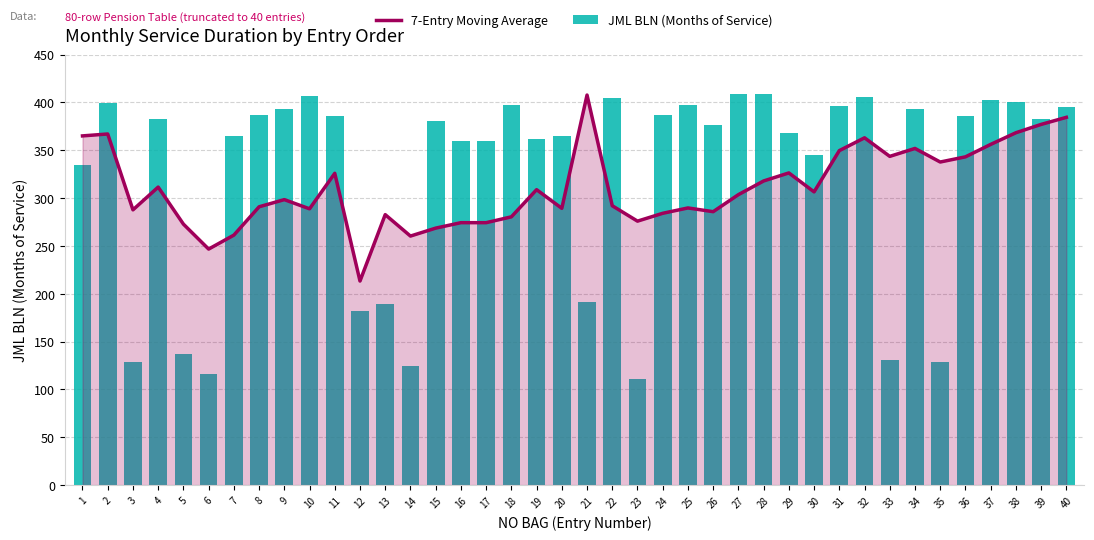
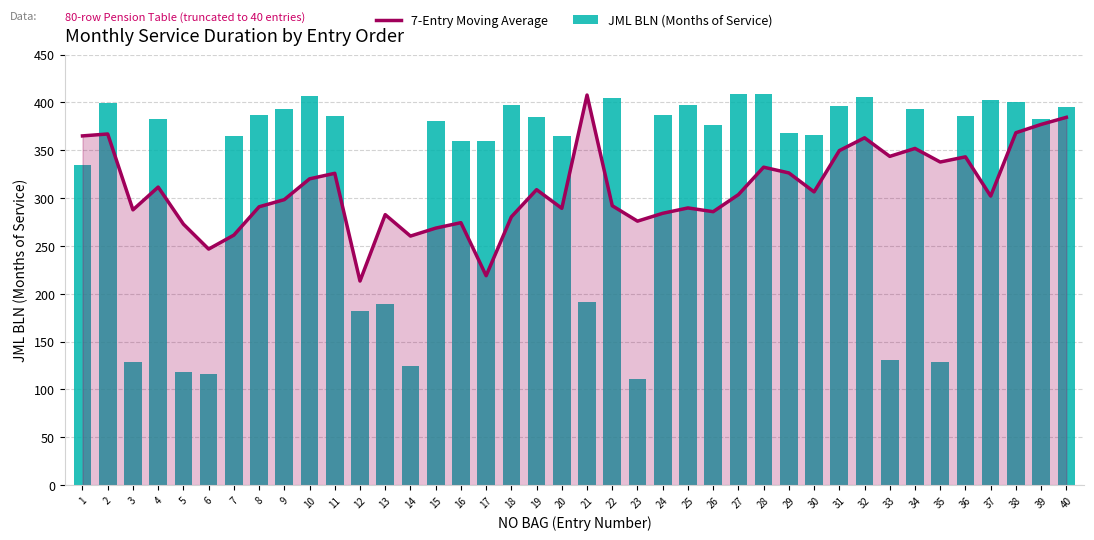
JML BLN (Months of Service), 5: 140 -> 120
7-Entry Moving Average, 10: 290 -> 320
7-Entry Moving Average, 17: 270 -> 220
JML BLN (Months of Service), 19: 360 -> 390
7-Entry Moving Average, 28: 320 -> 330
JML BLN (Months of Service), 30: 350 -> 370
7-Entry Moving Average, 37: 360 -> 300
